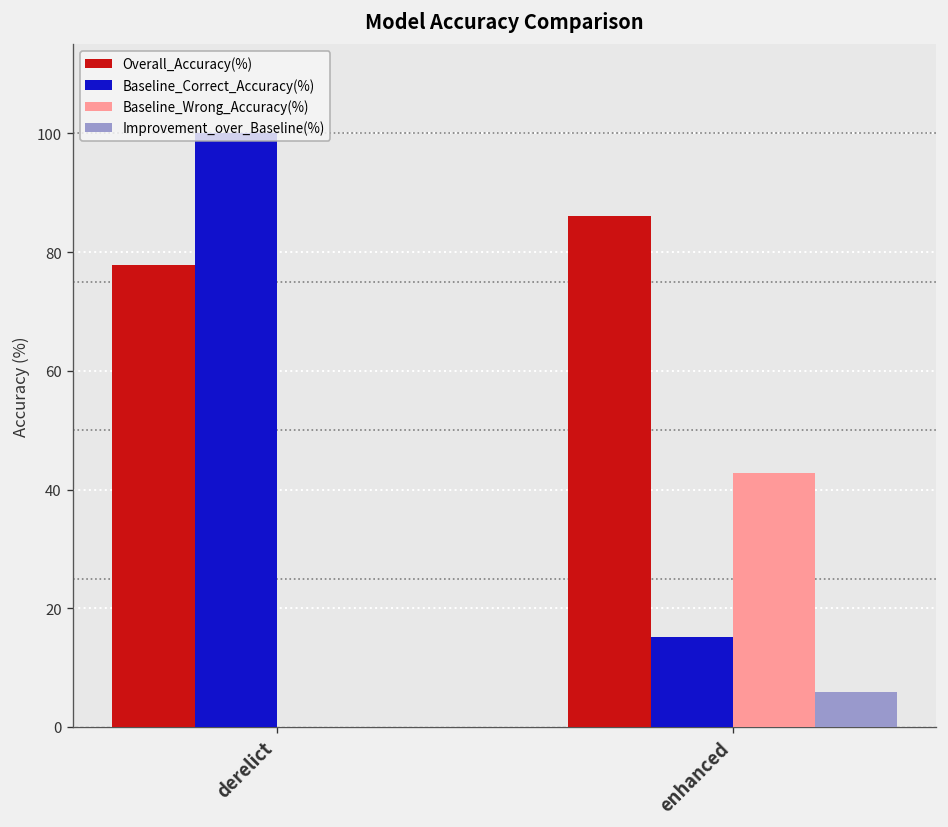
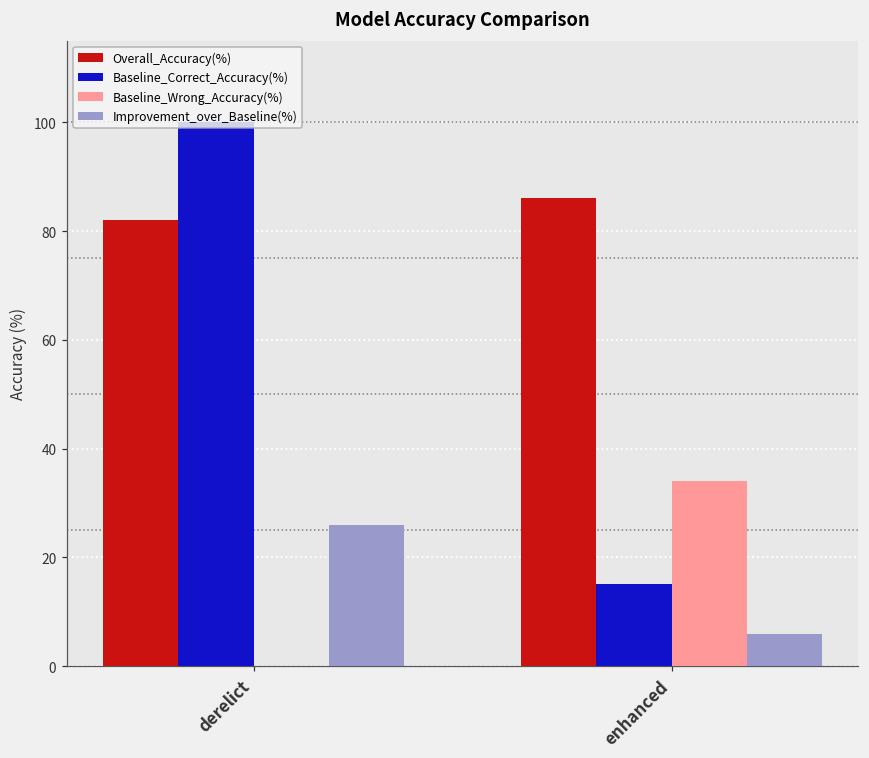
Overall_Accuracy(%), derelict: 78 -> 82
Improvement_over_Baseline(%), derelict: 0 -> 26
Baseline_Wrong_Accuracy(%), enhanced: 43 -> 34
